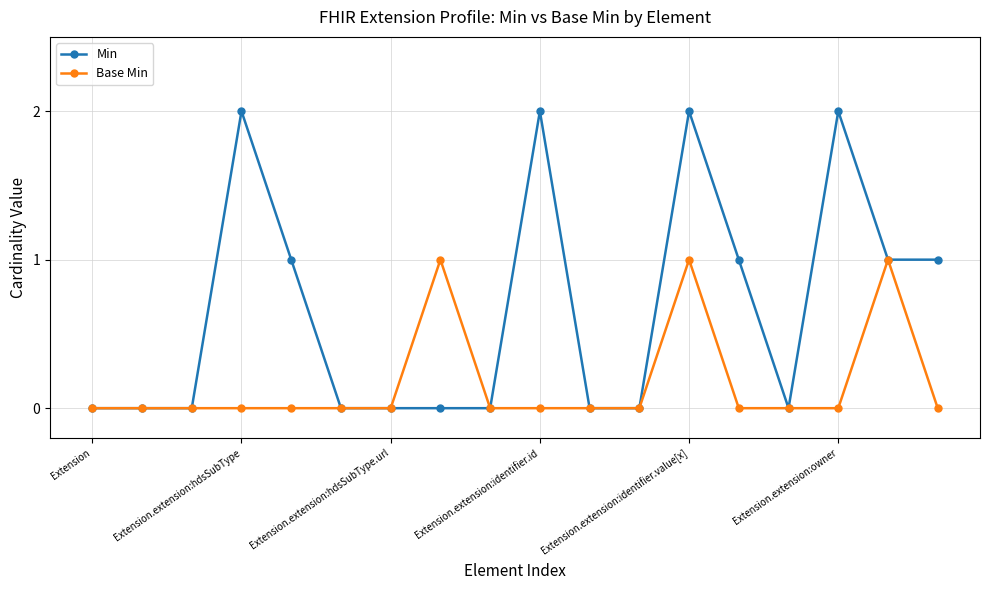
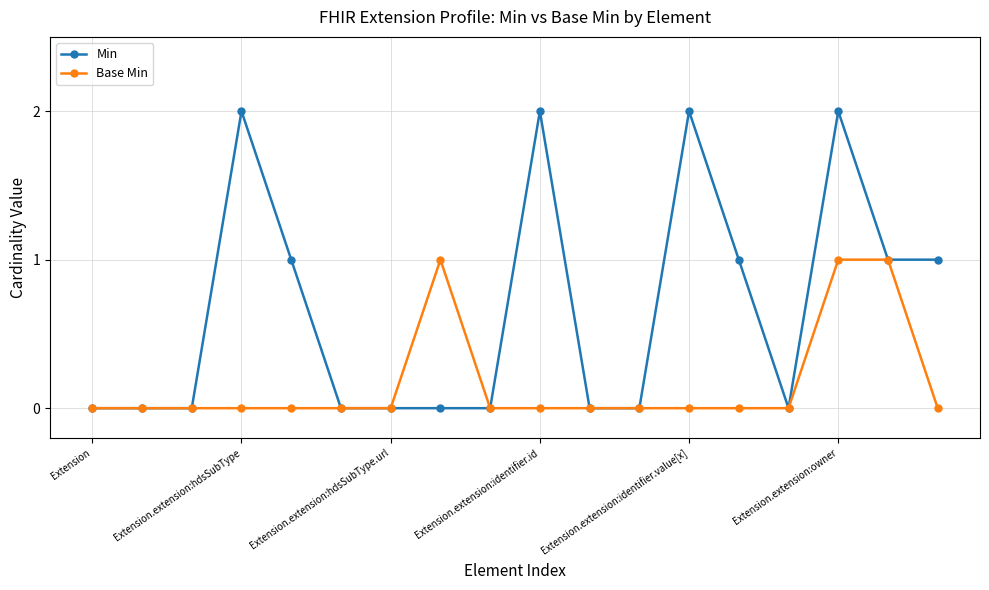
Base Min, Extension.extension:identifier.value[x]: 1 -> 0
Base Min, Extension.extension:owner: 0 -> 1
